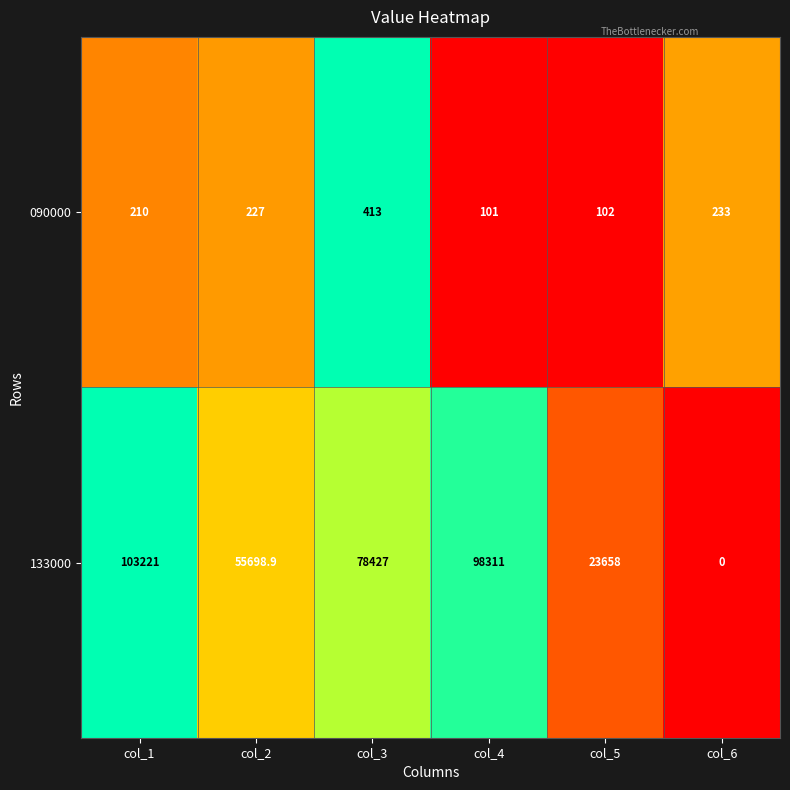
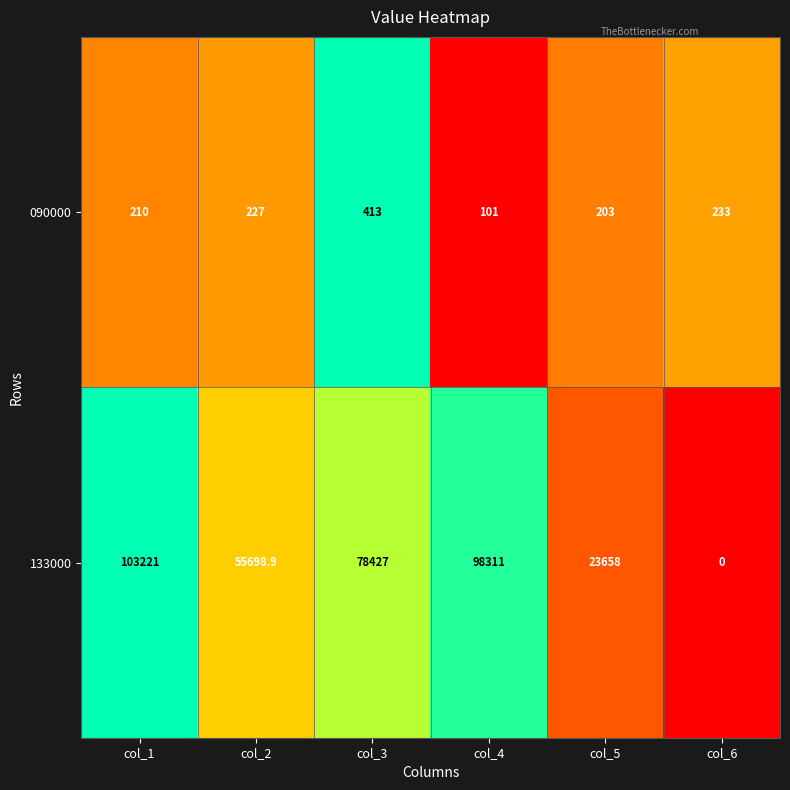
090000, col_5: 102 -> 203
